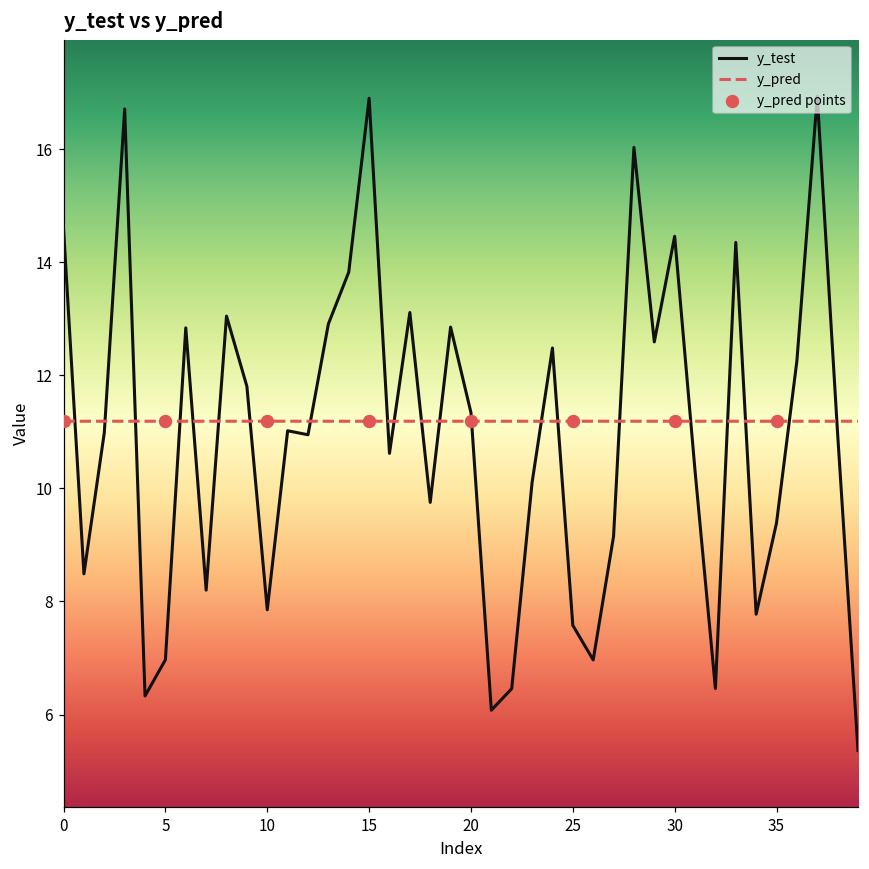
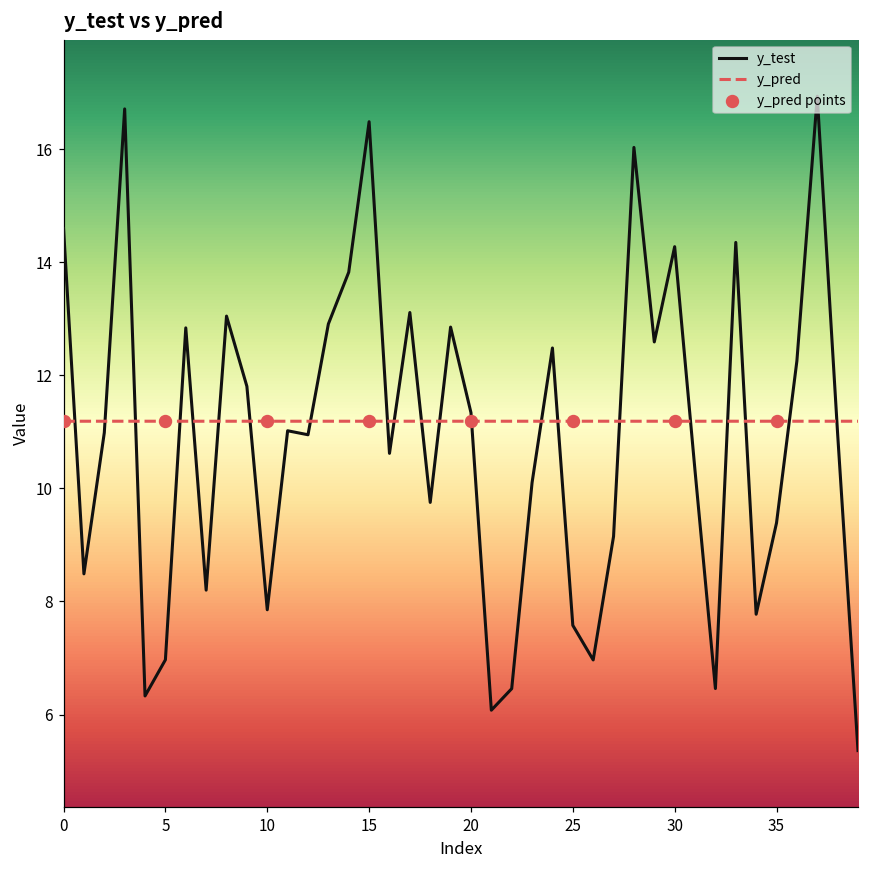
y_test, 15: 16.9 -> 16.5
y_test, 30: 14.5 -> 14.3
